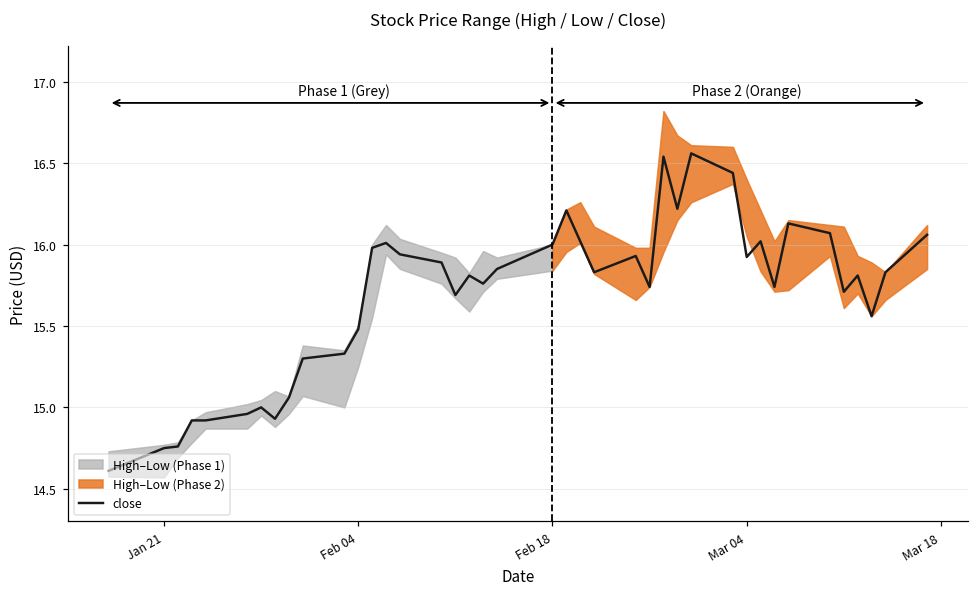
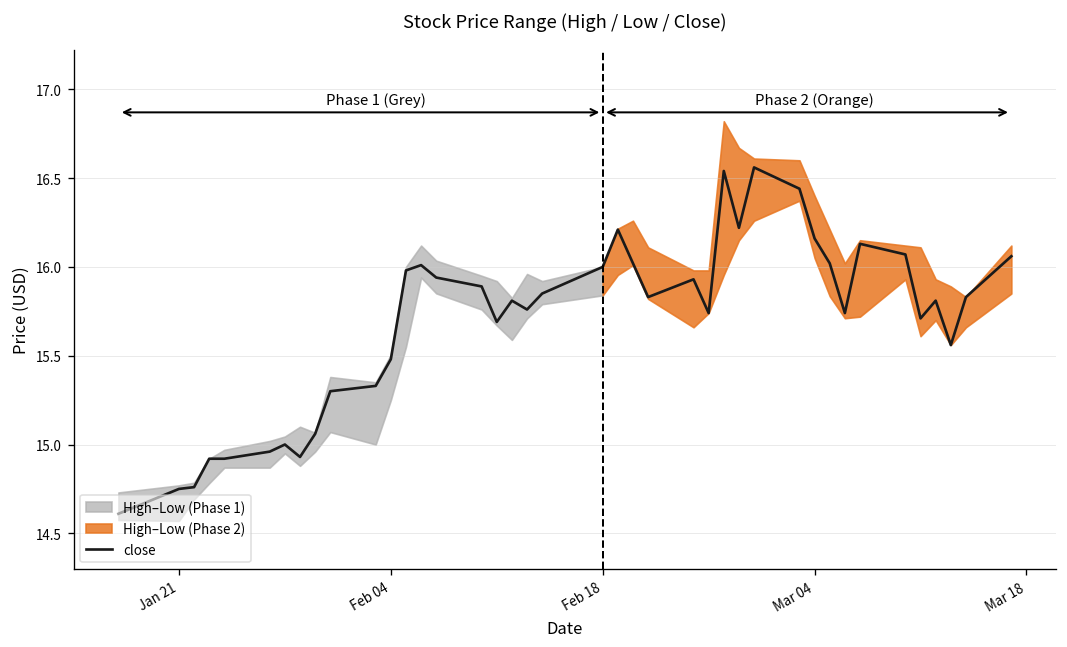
close, Mar 04: 15.92 -> 16.16
